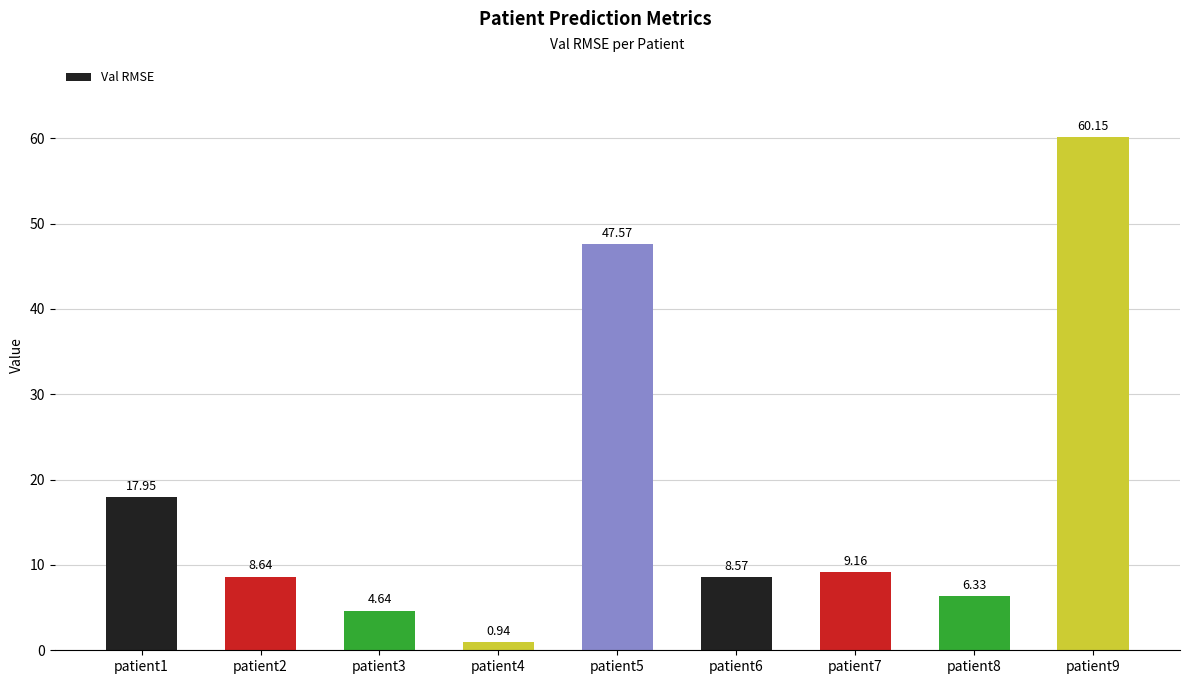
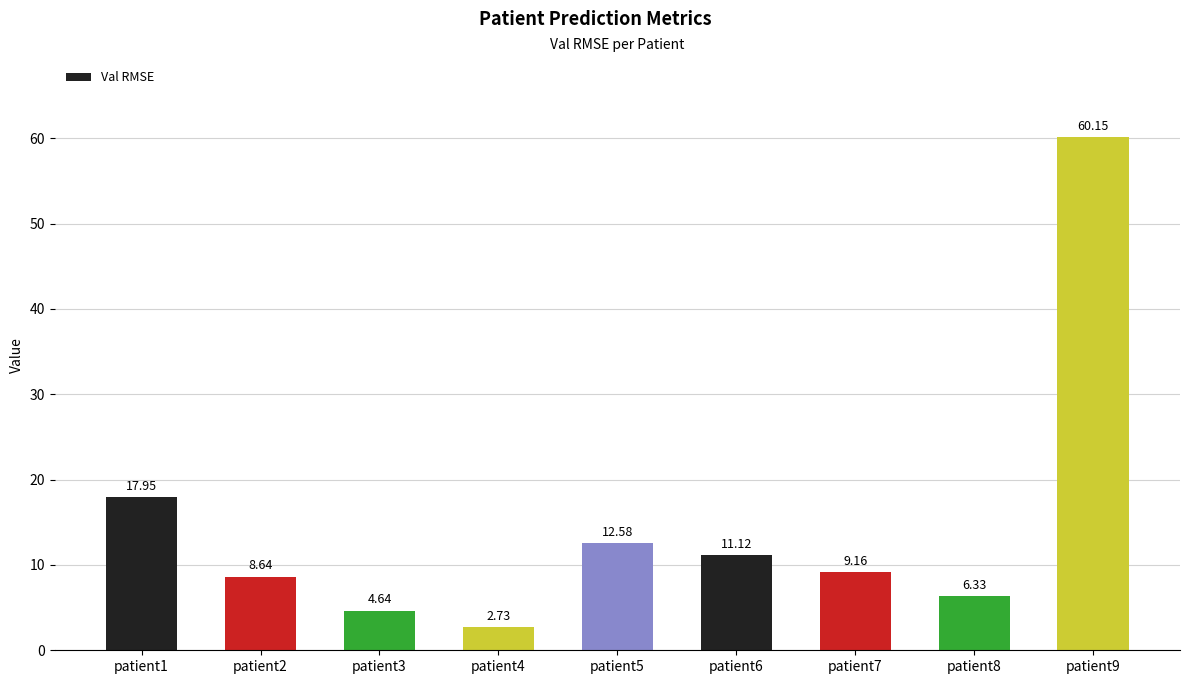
patient4: 0.94 -> 2.73
patient5: 47.57 -> 12.58
patient6: 8.57 -> 11.12
